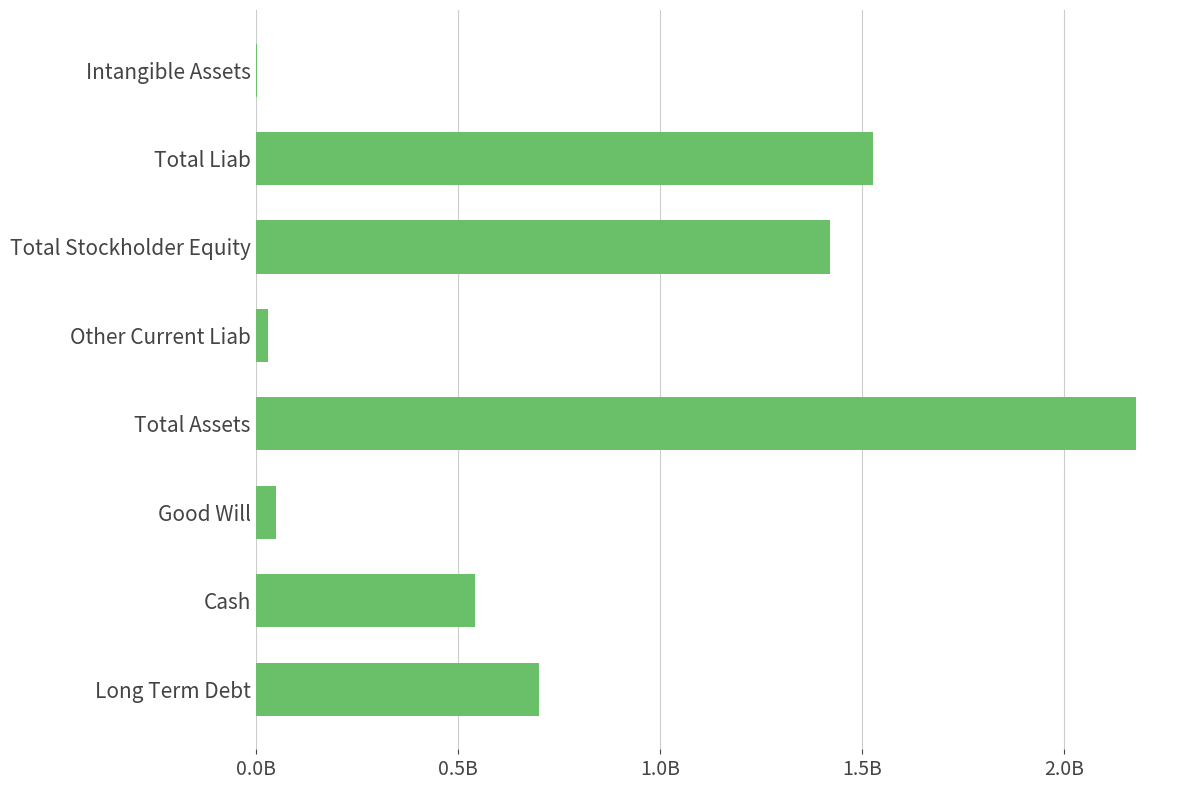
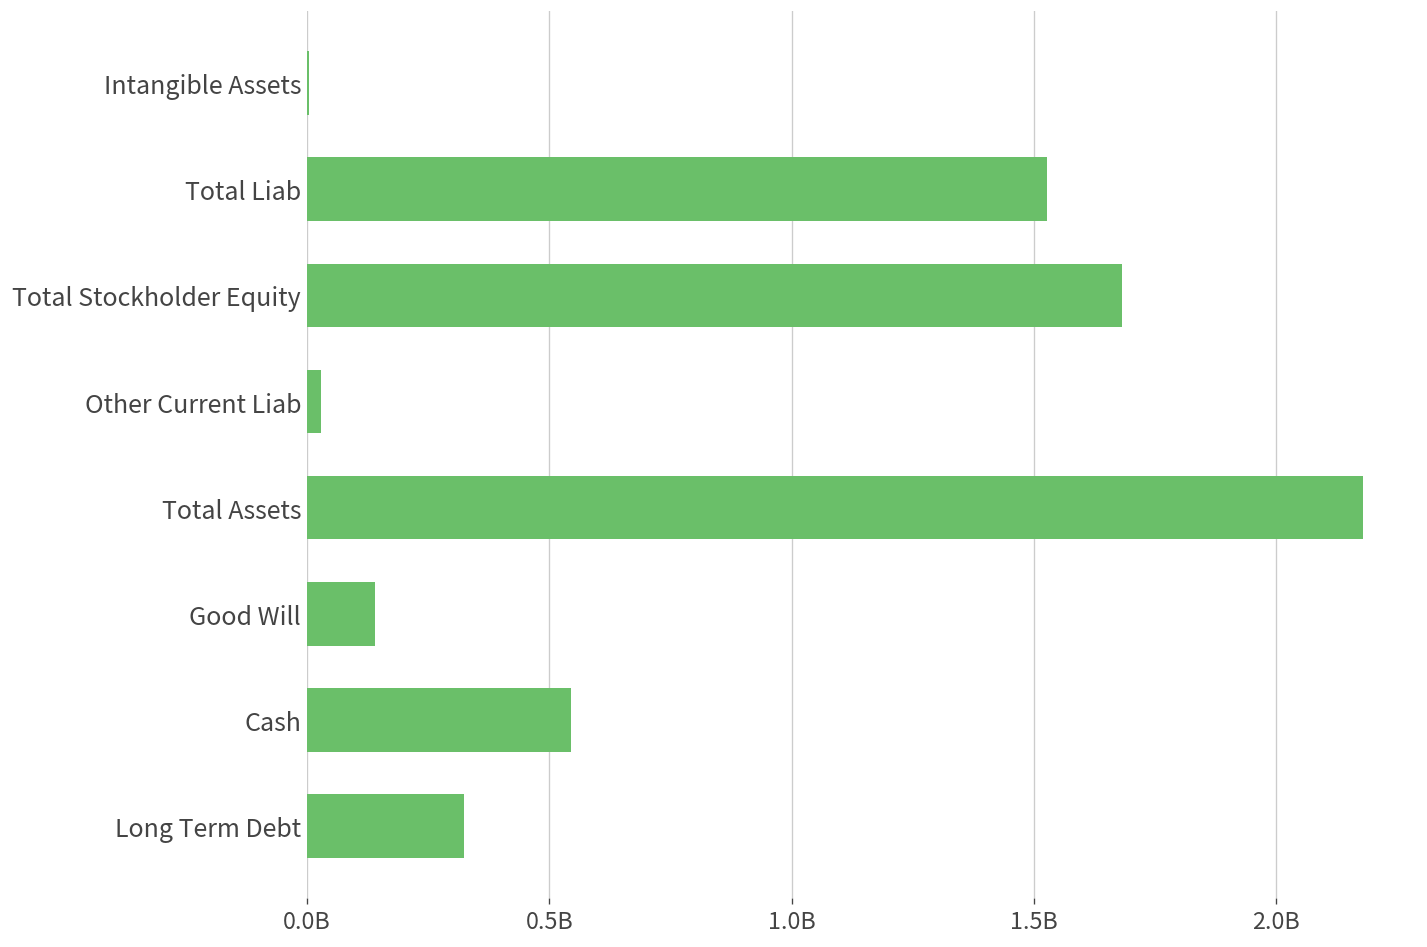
Total Stockholder Equity: 1420000000 -> 1680000000
Good Will: 50000000 -> 140000000
Long Term Debt: 700000000 -> 320000000
